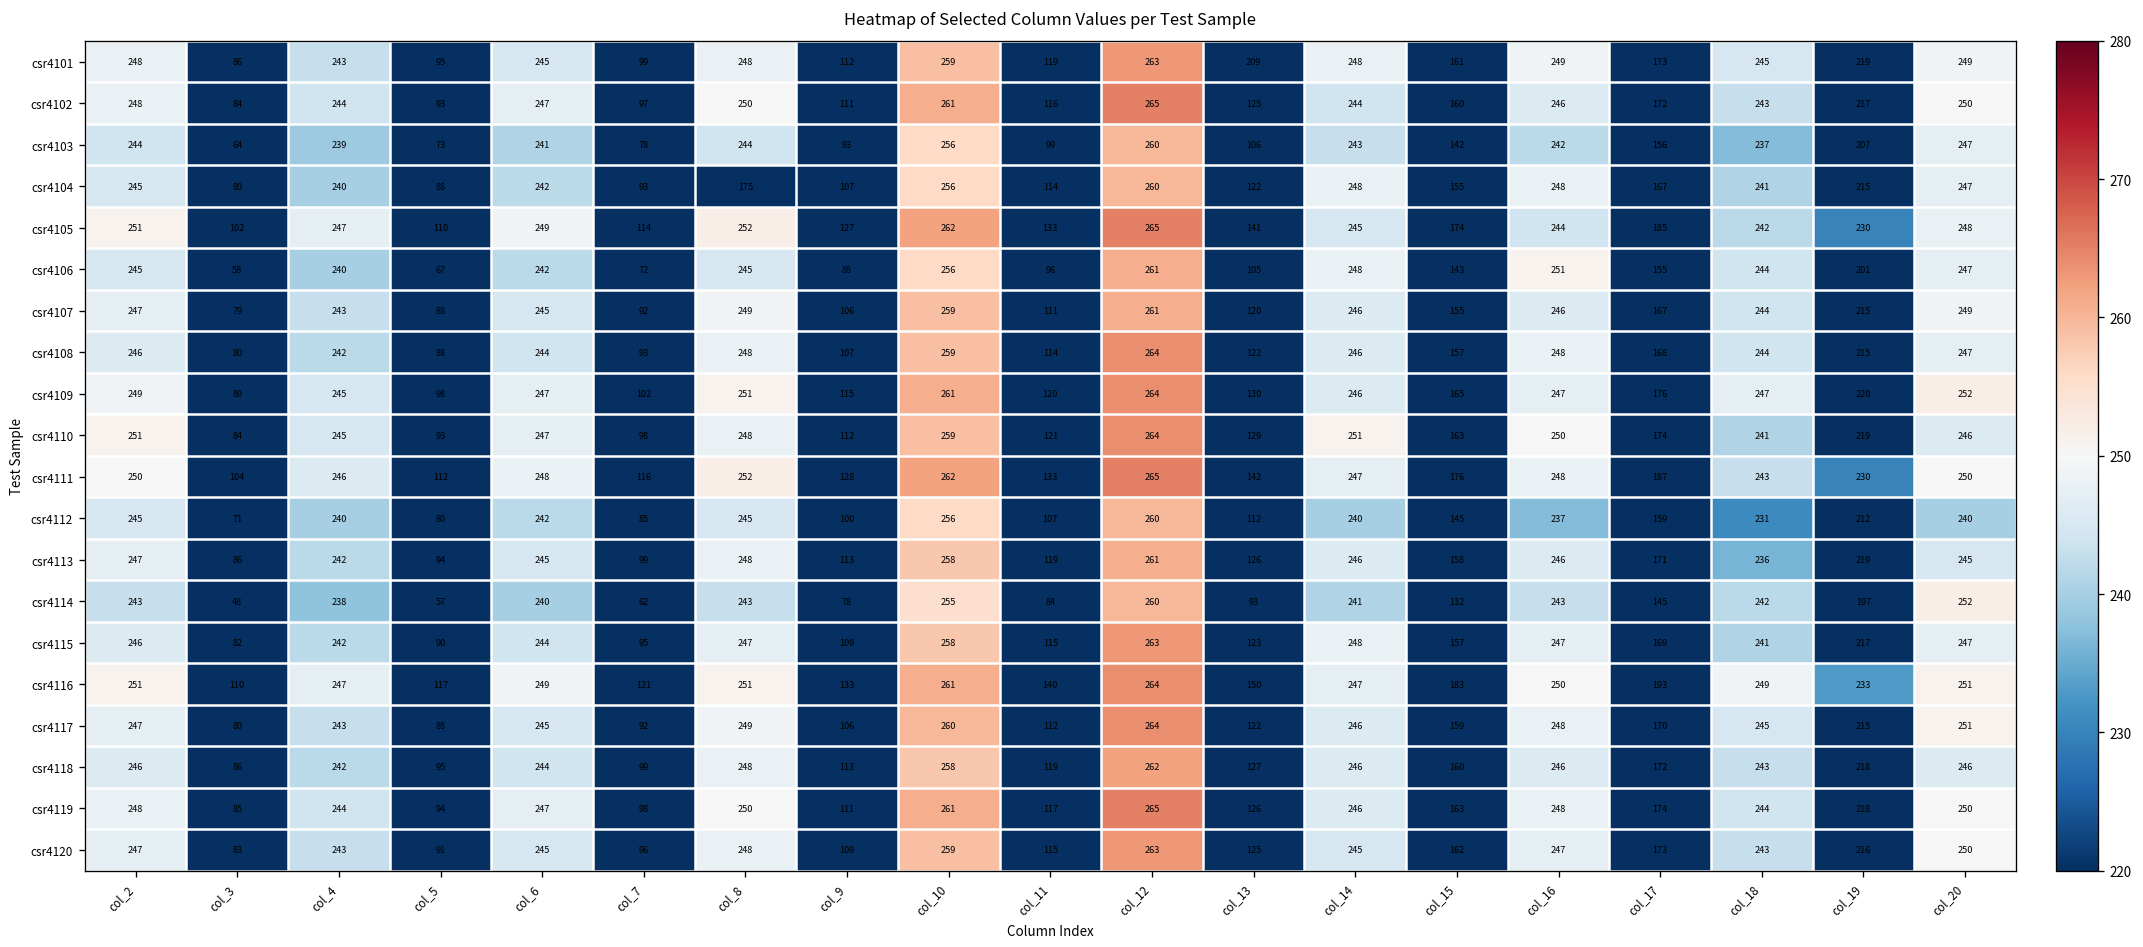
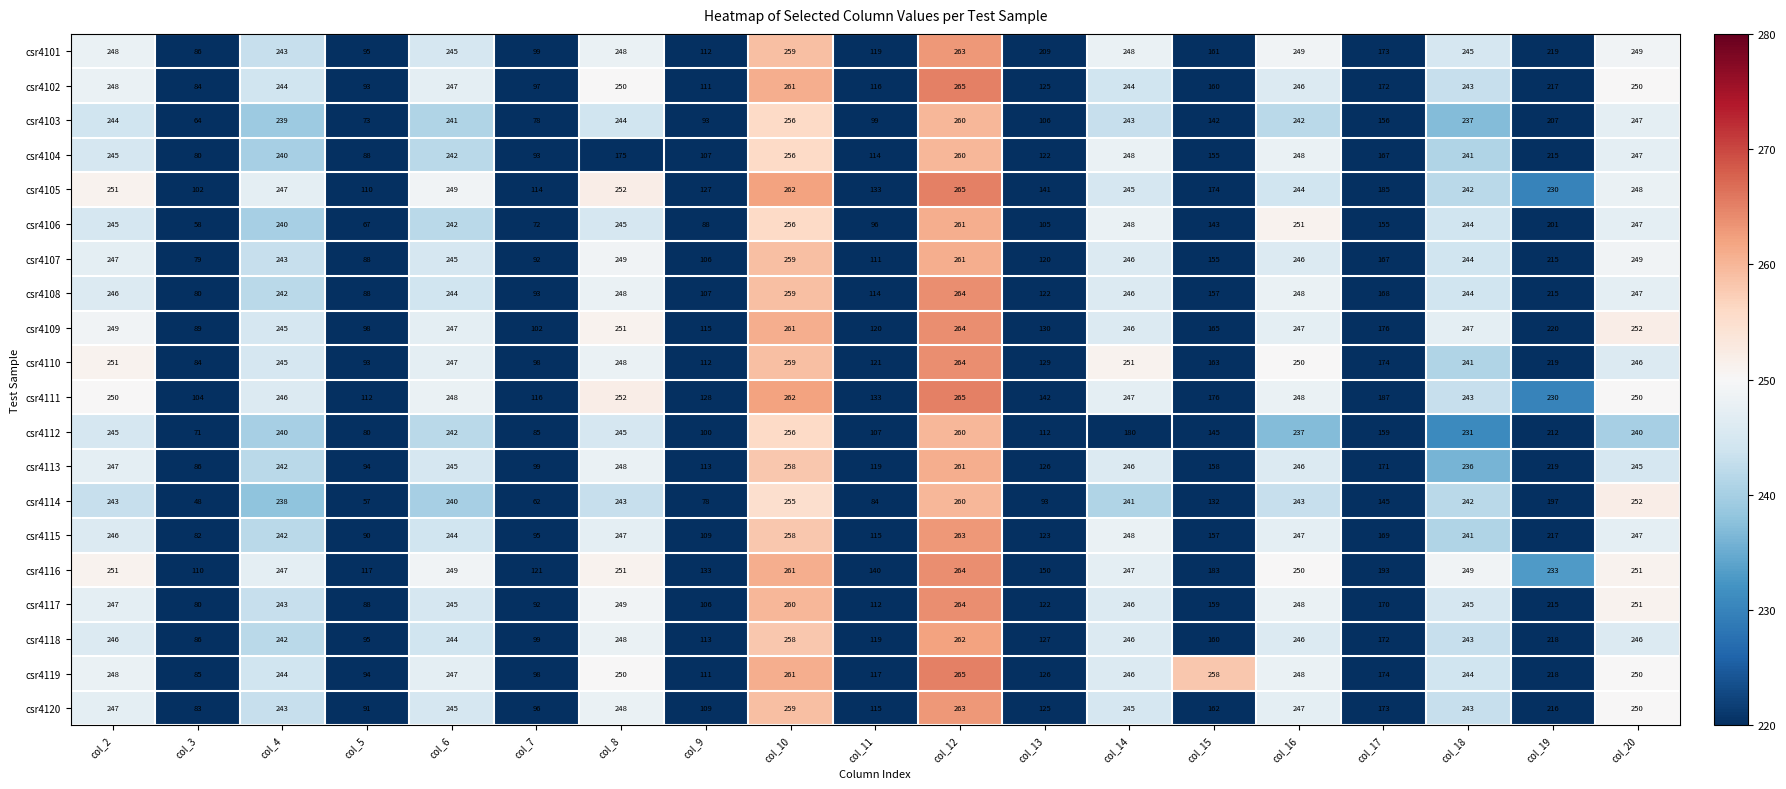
csr4112, col_14: 240 -> 180
csr4119, col_15: 163 -> 258
